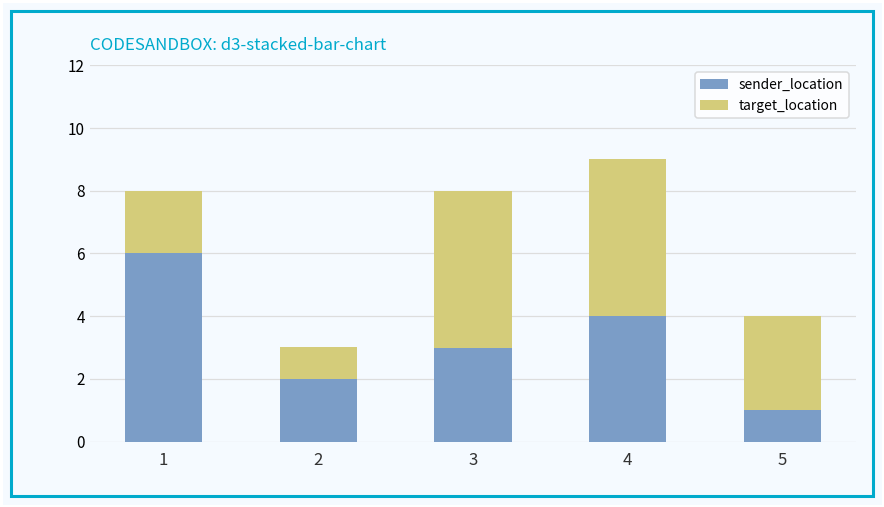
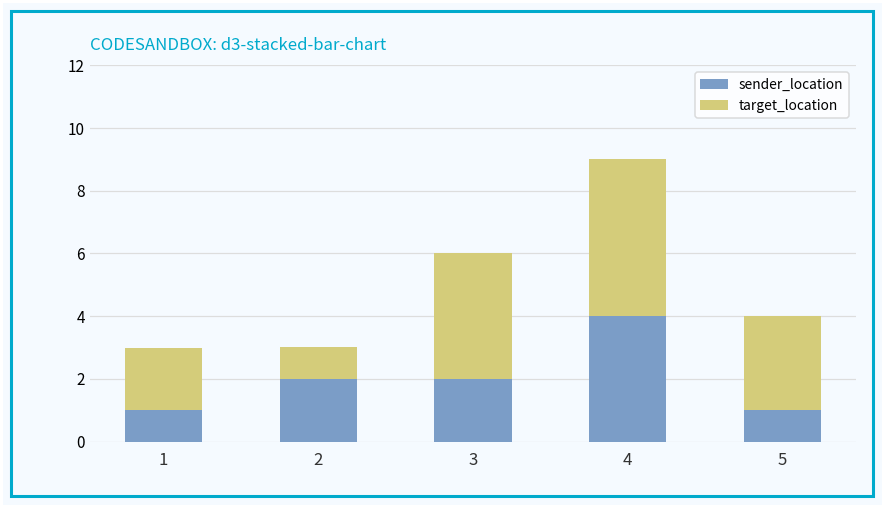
sender_location, 1: 6 -> 1
sender_location, 3: 3 -> 2
target_location, 3: 5 -> 4
